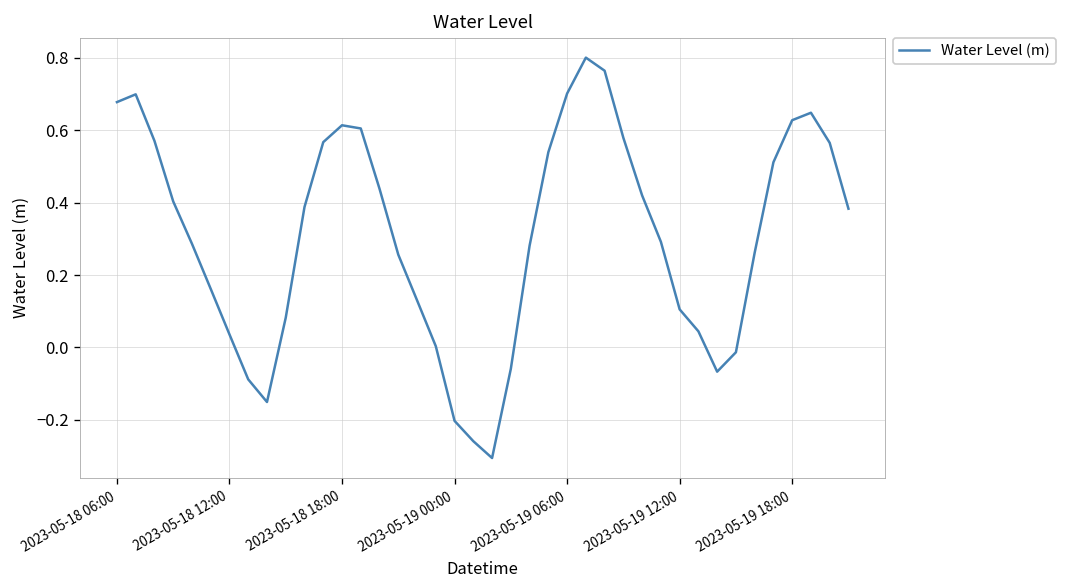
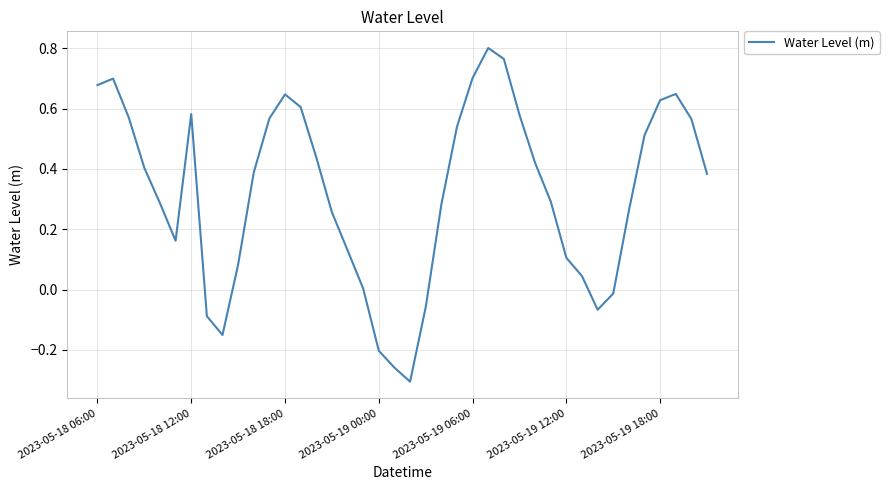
2023-05-18 12:00: 0.04 -> 0.58
2023-05-18 18:00: 0.61 -> 0.65
